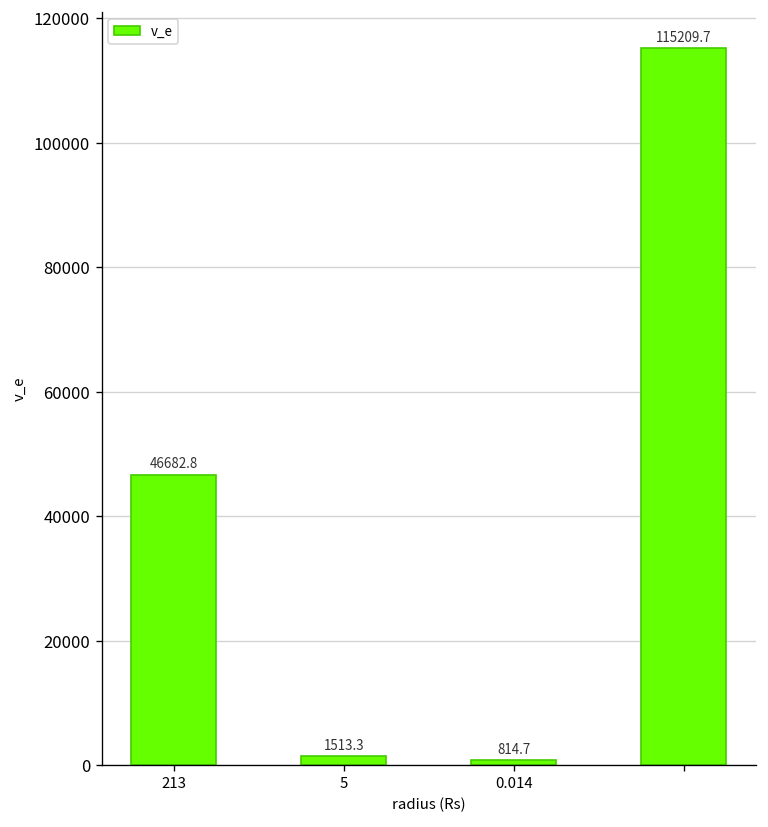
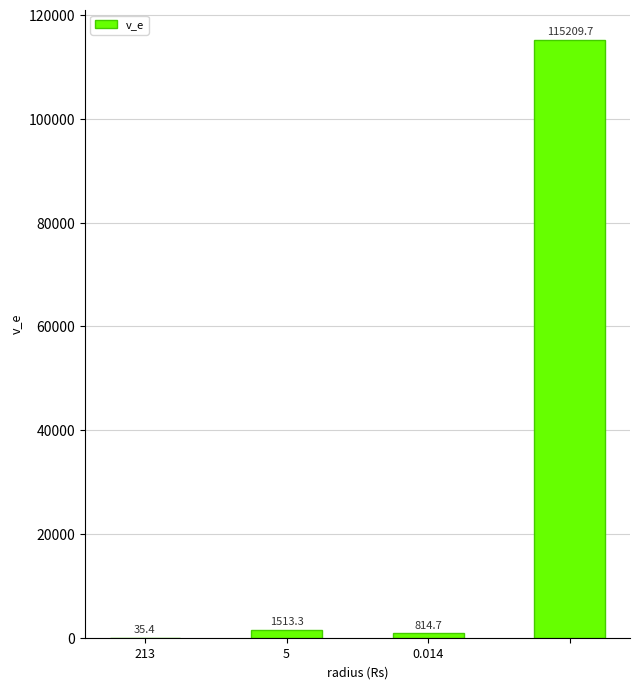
213: 46682.8 -> 35.4
